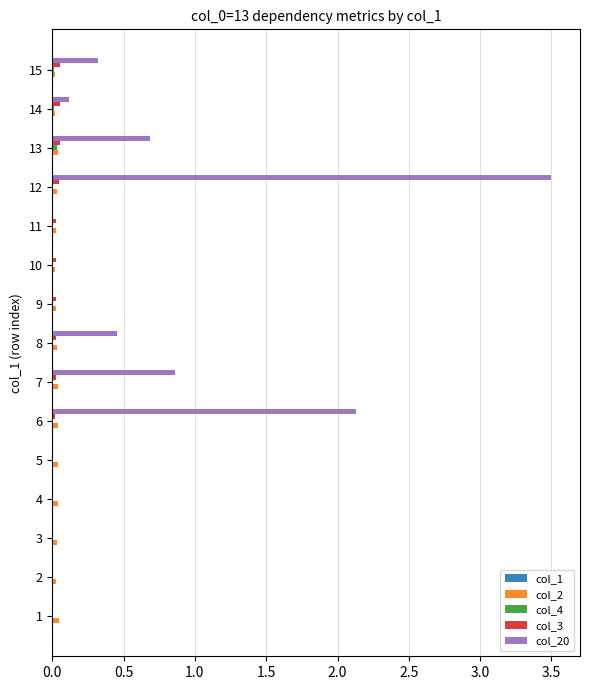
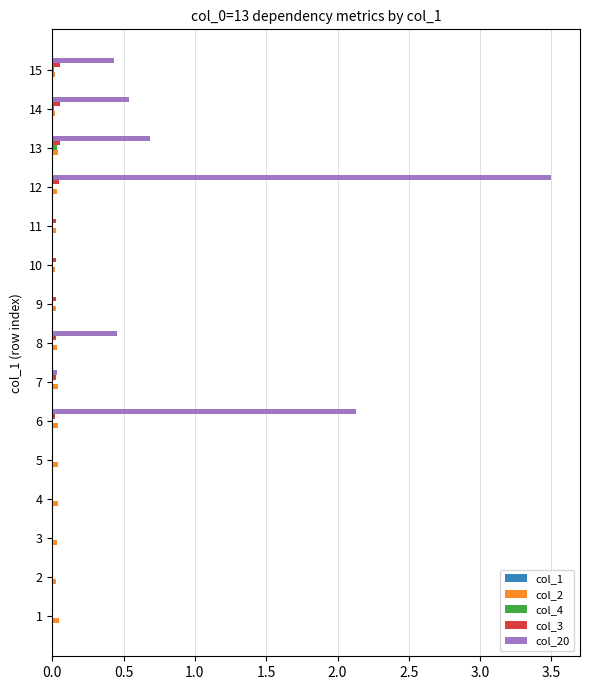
col_20, 15: 0.32 -> 0.43
col_20, 14: 0.11 -> 0.54
col_20, 7: 0.86 -> 0.03
